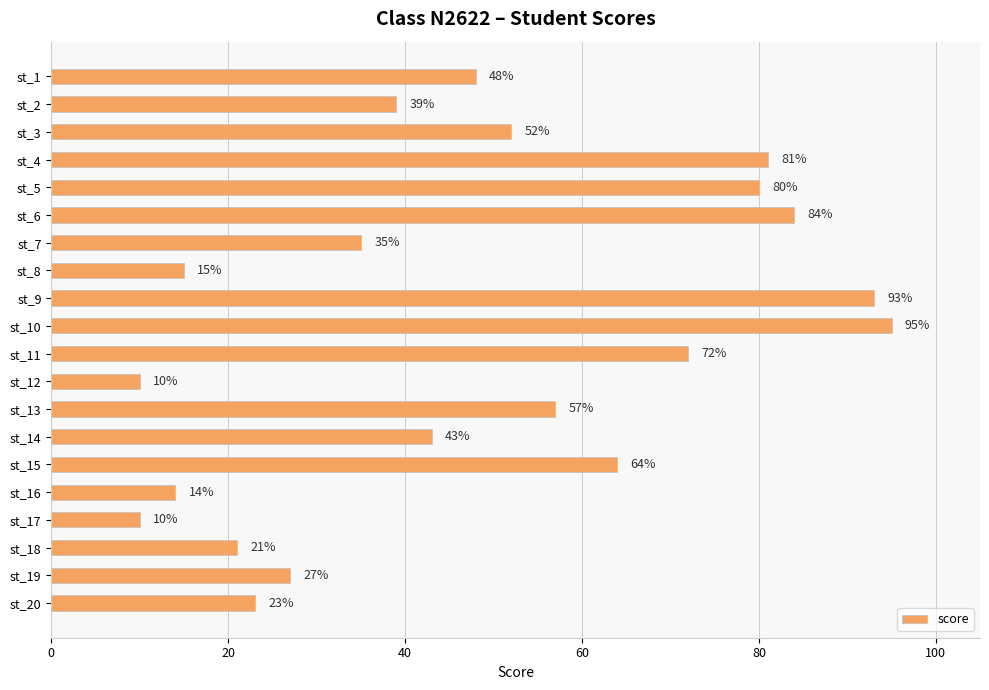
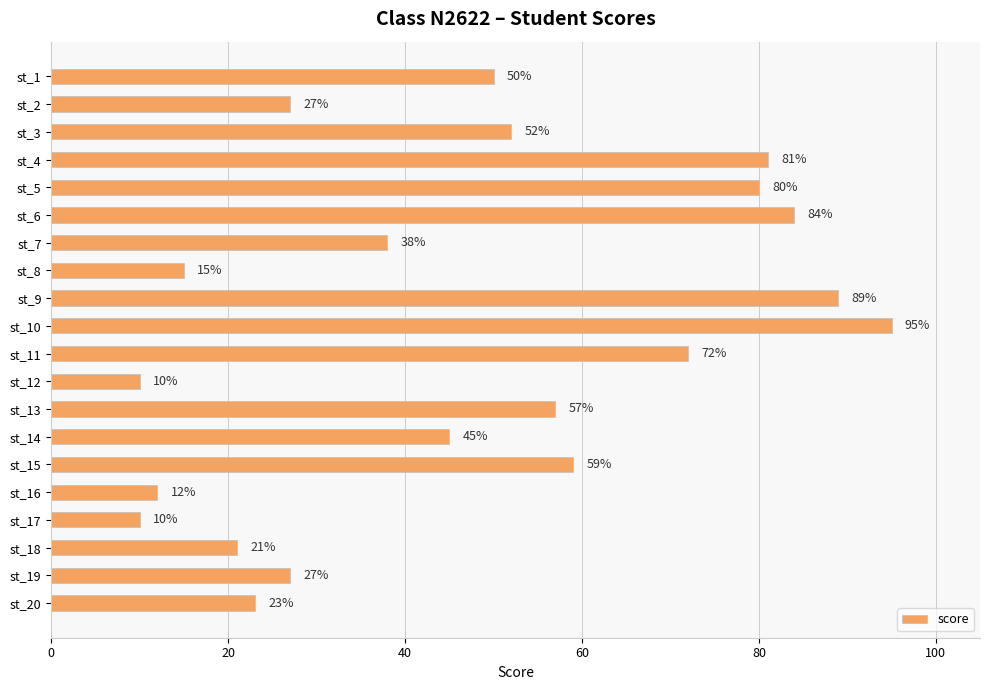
st_1: 48% -> 50%
st_2: 39% -> 27%
st_7: 35% -> 38%
st_9: 93% -> 89%
st_14: 43% -> 45%
st_15: 64% -> 59%
st_16: 14% -> 12%
